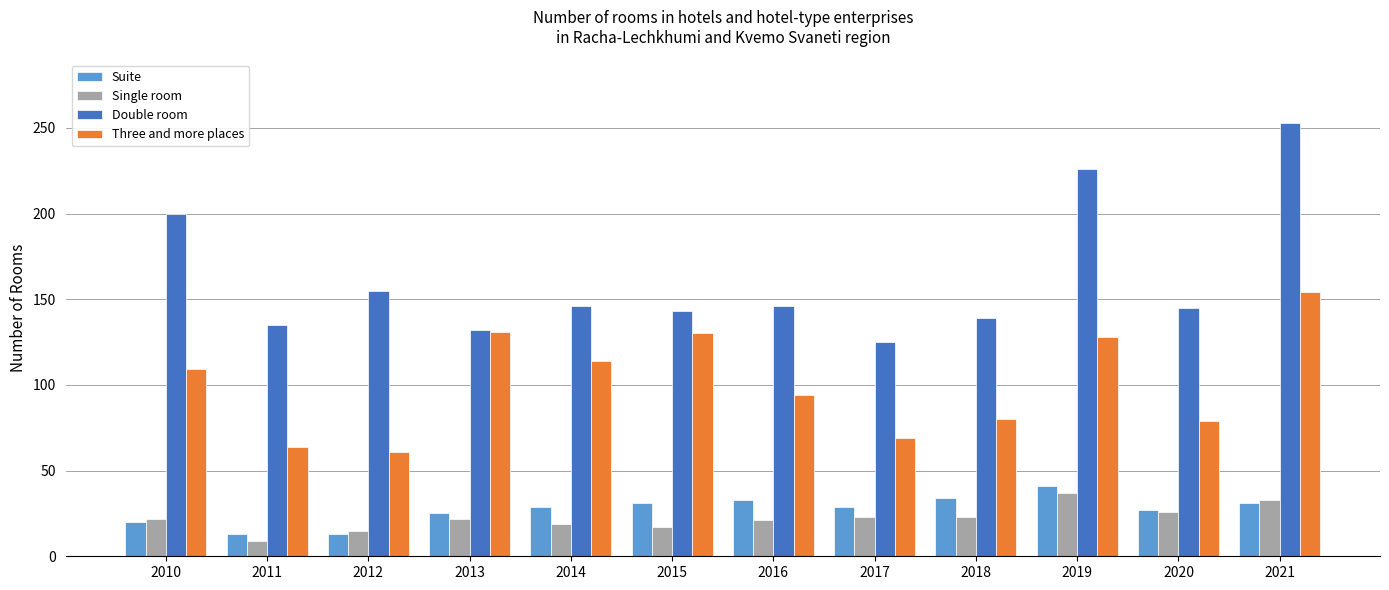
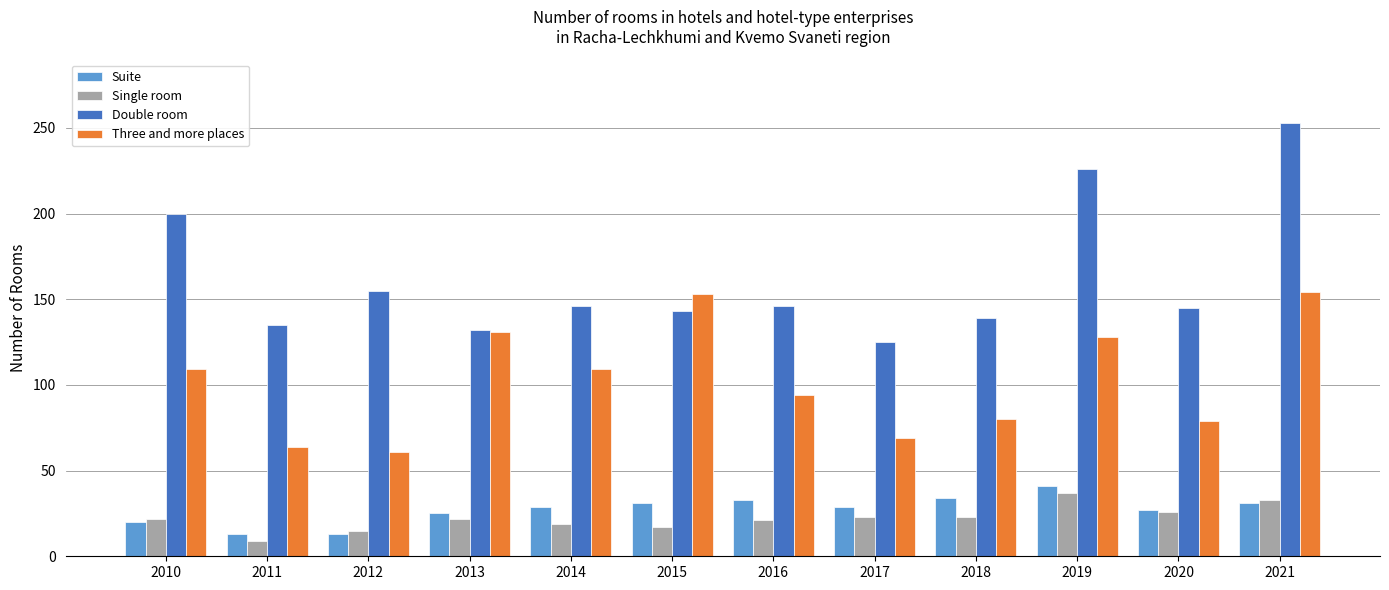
Three and more places, 2014: 114 -> 109
Three and more places, 2015: 130 -> 153
